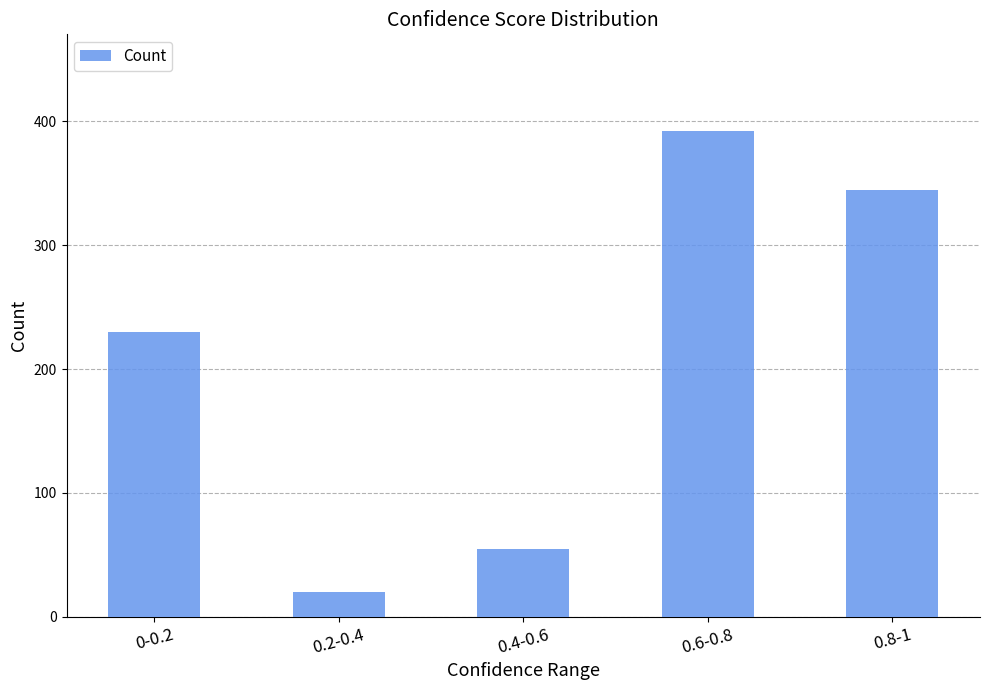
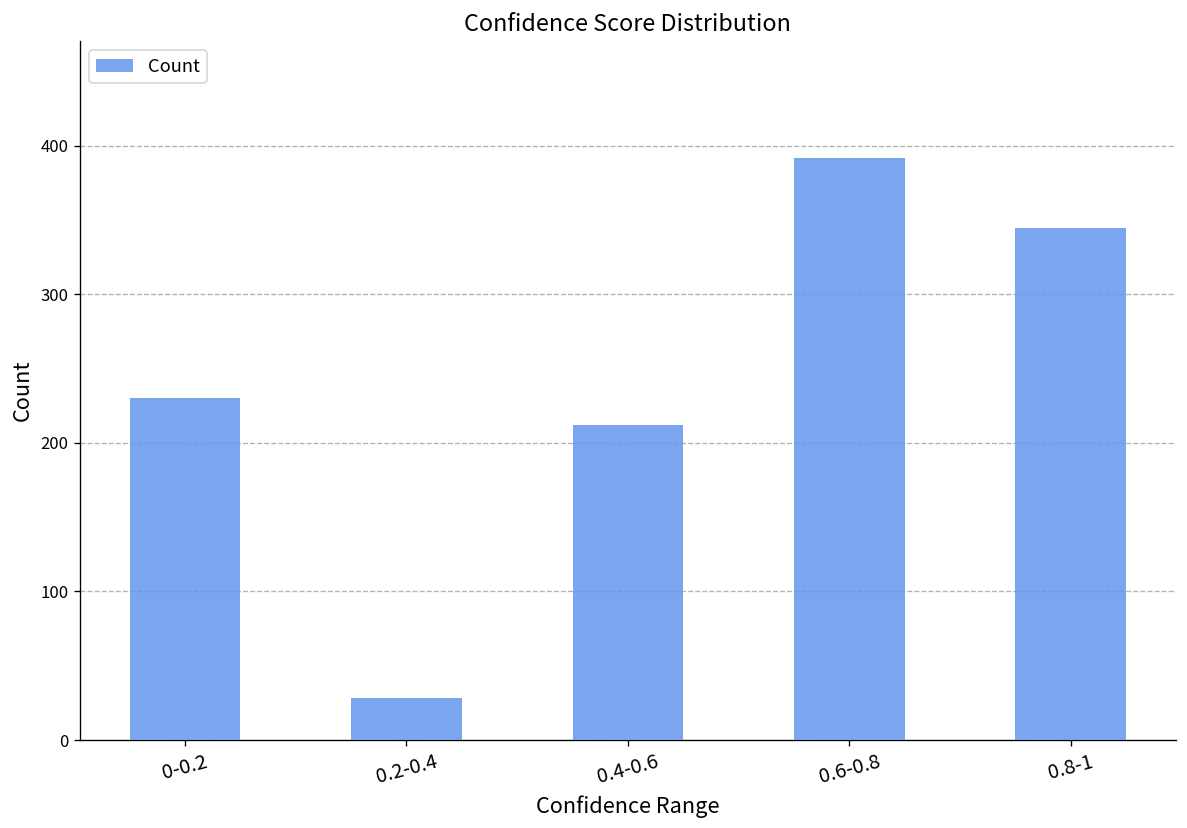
0.2-0.4: 20 -> 28
0.4-0.6: 55 -> 212
